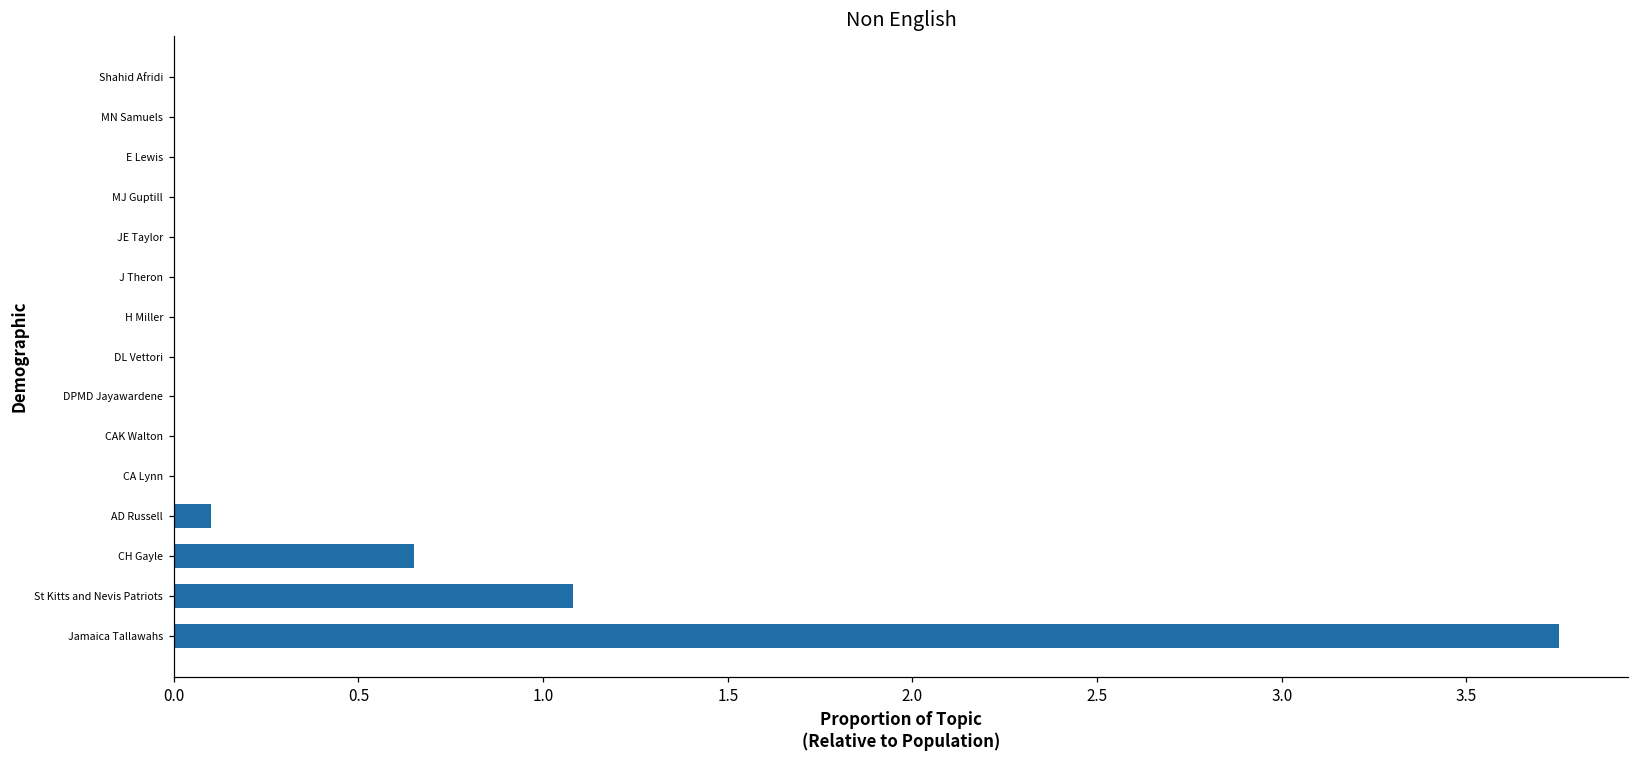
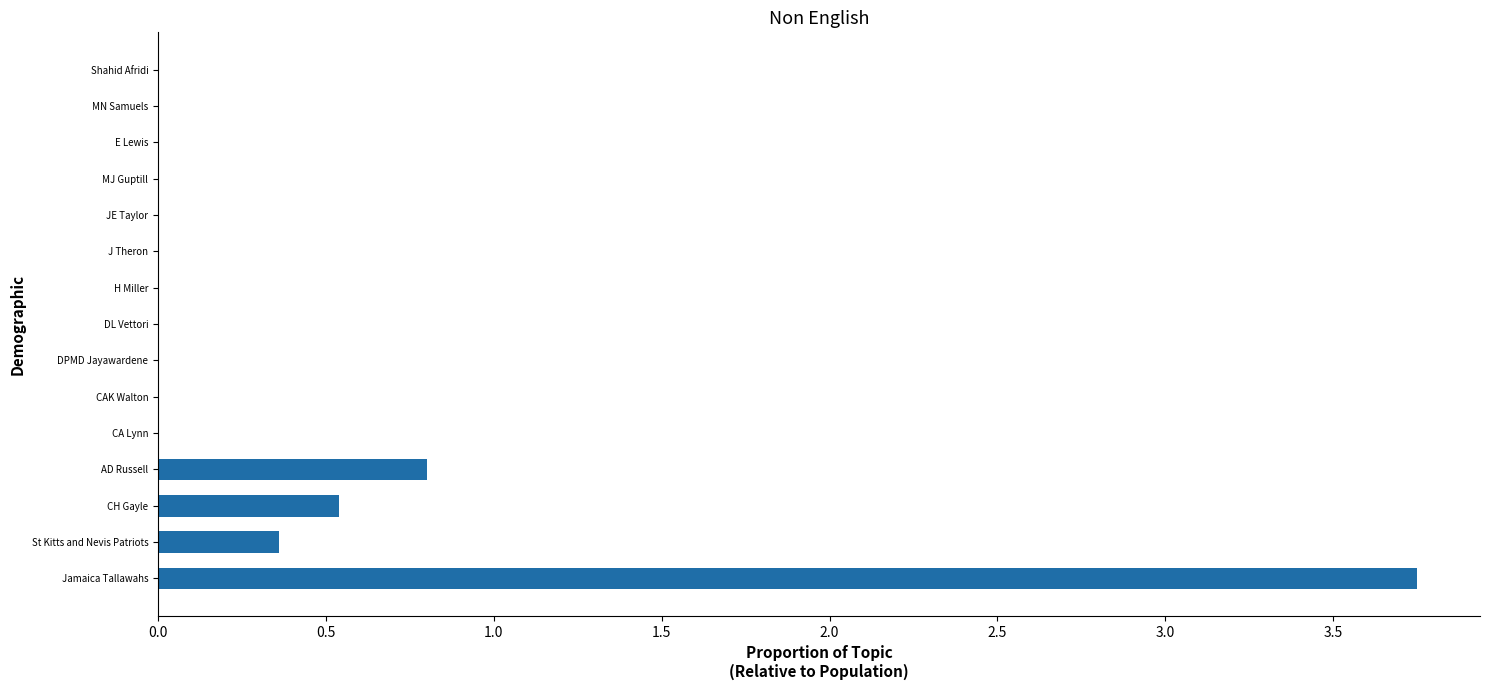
AD Russell: 0.1 -> 0.8
CH Gayle: 0.65 -> 0.54
St Kitts and Nevis Patriots: 1.08 -> 0.36
